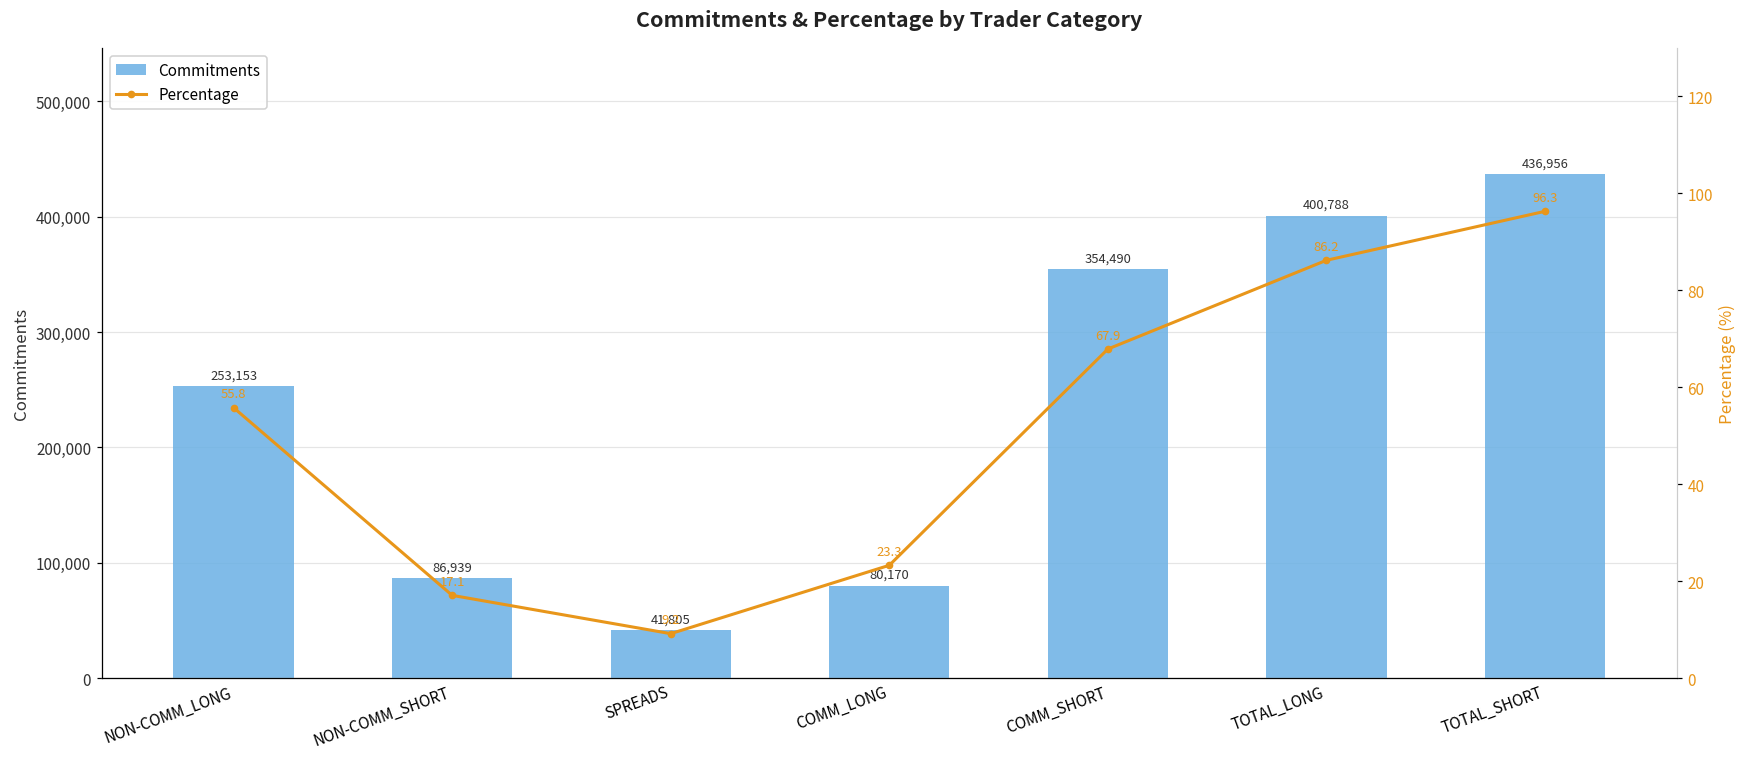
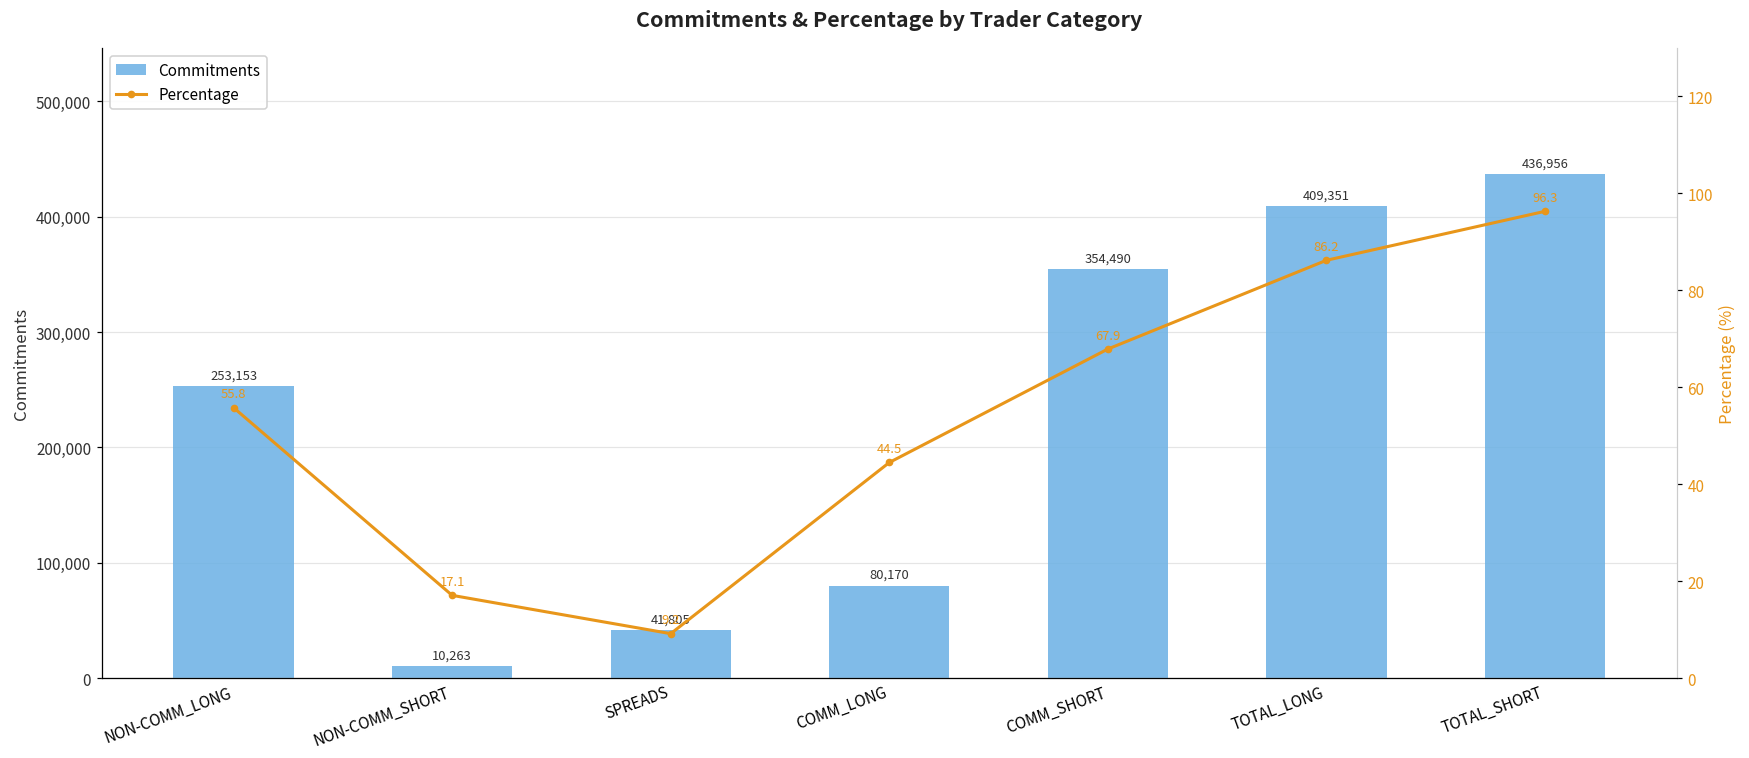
Commitments, NON-COMM_SHORT: 86,939 -> 10,263
Commitments, TOTAL_LONG: 400,788 -> 409,351
Percentage, COMM_LONG: 23.3 -> 44.5
